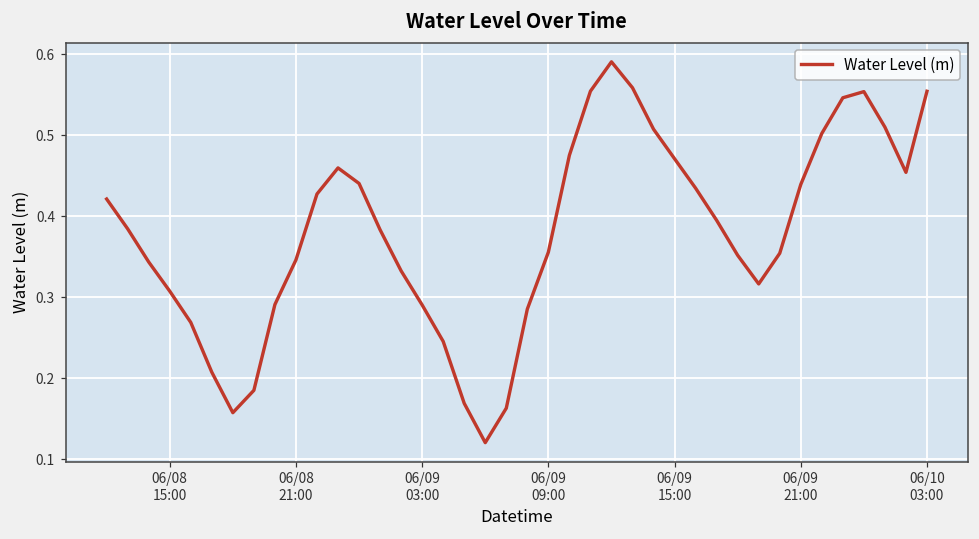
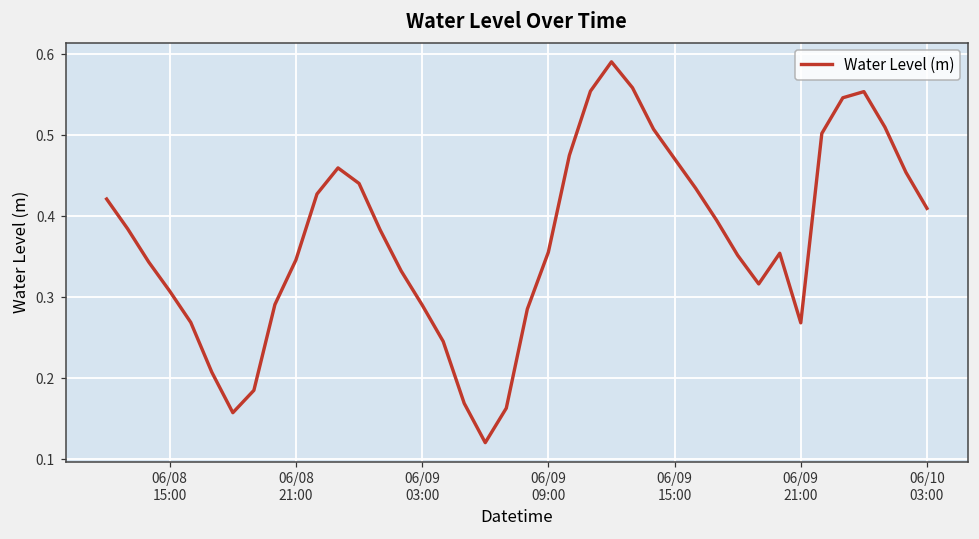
06/09 21:00: 0.44 -> 0.27
06/10 03:00: 0.55 -> 0.41
